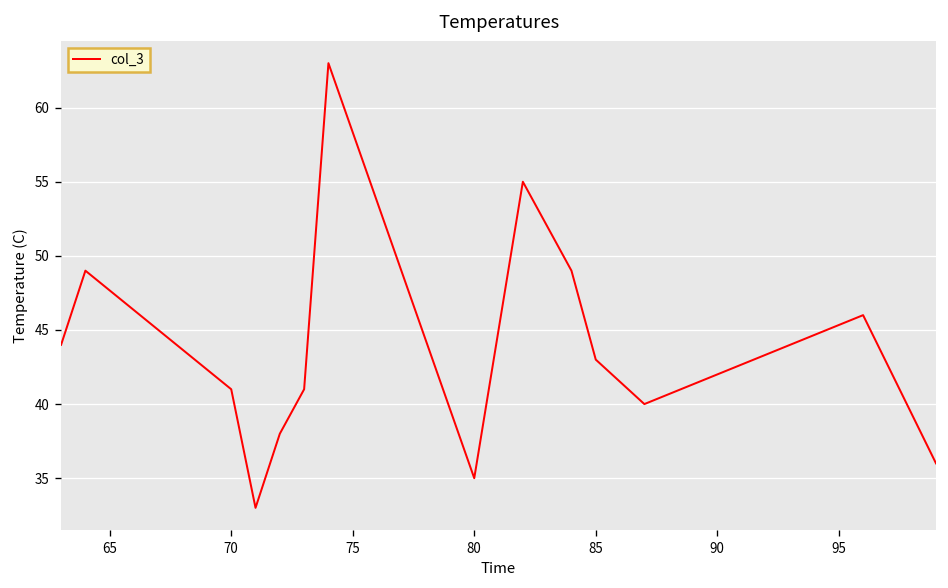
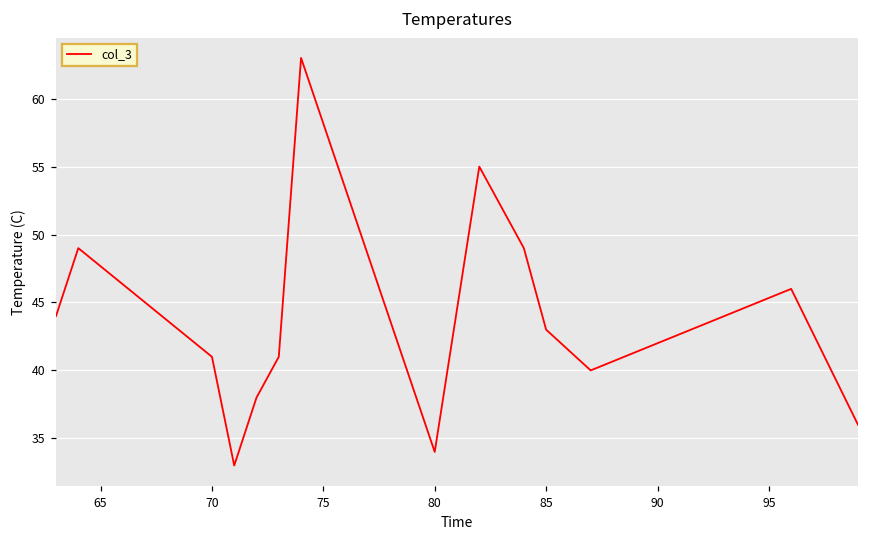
80: 35 -> 34
